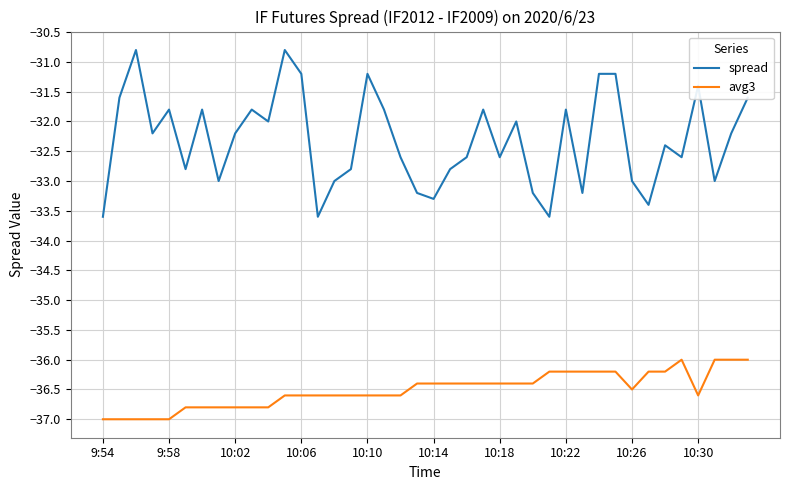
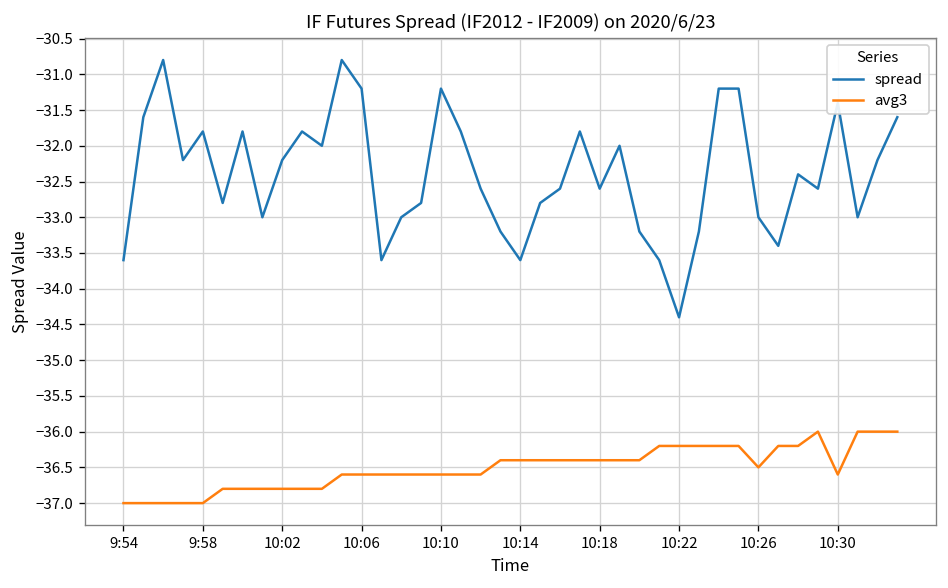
spread, 10:14: -33.3 -> -33.6
spread, 10:22: -31.8 -> -34.4
